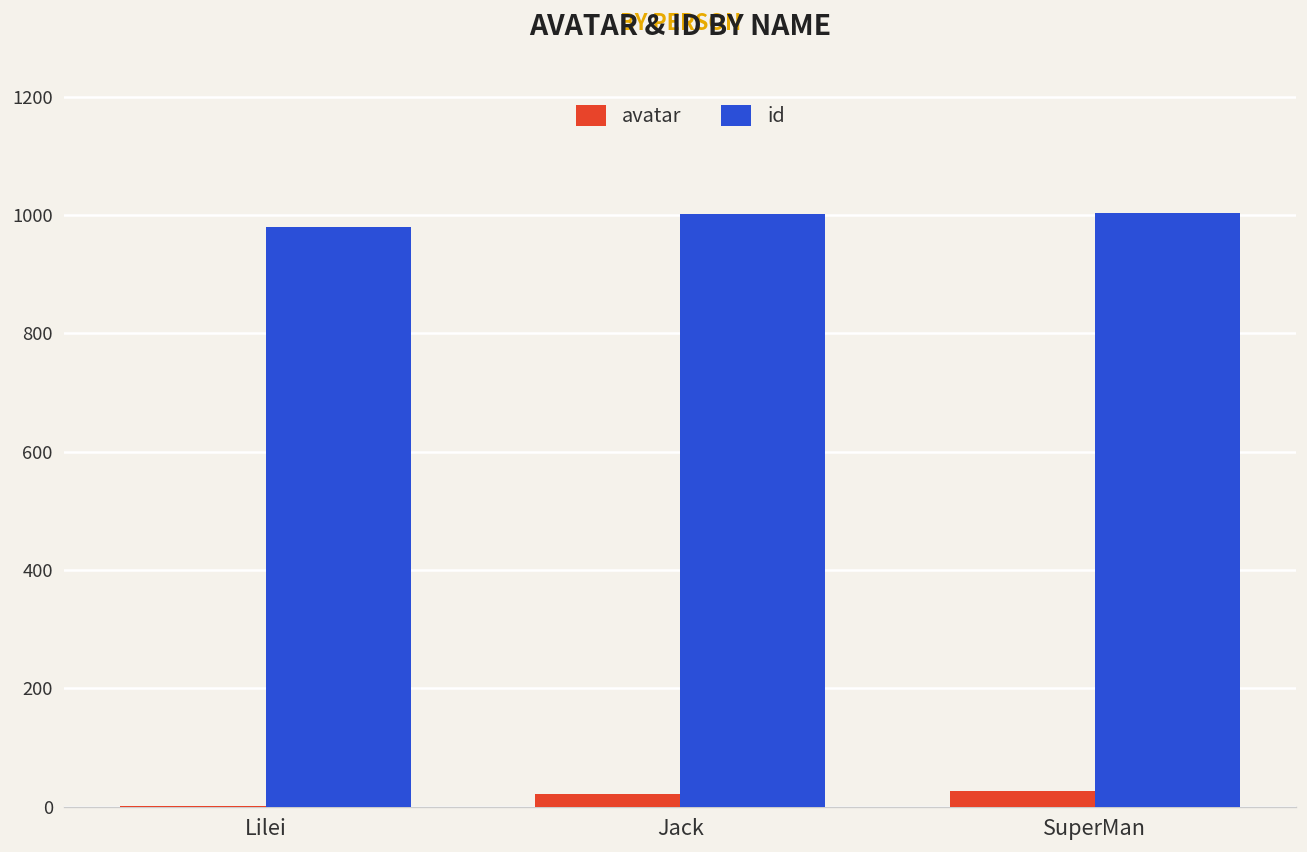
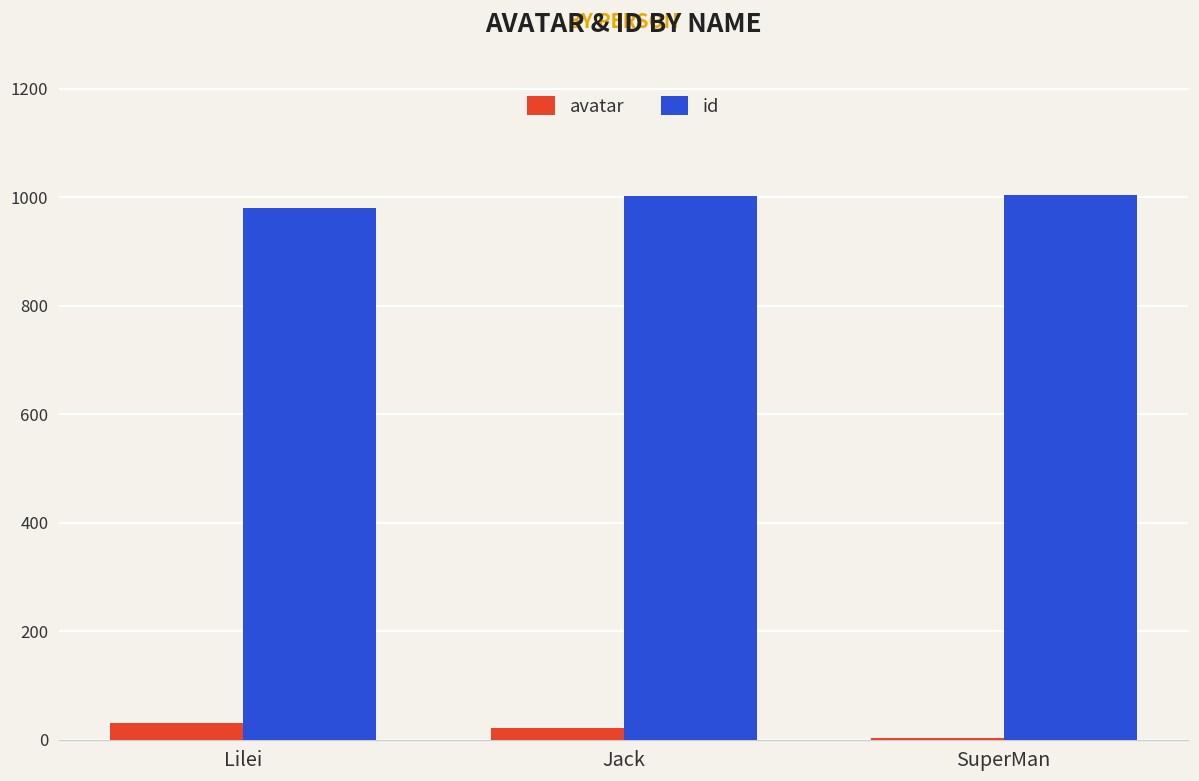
avatar, Lilei: 0 -> 30
avatar, SuperMan: 30 -> 0
